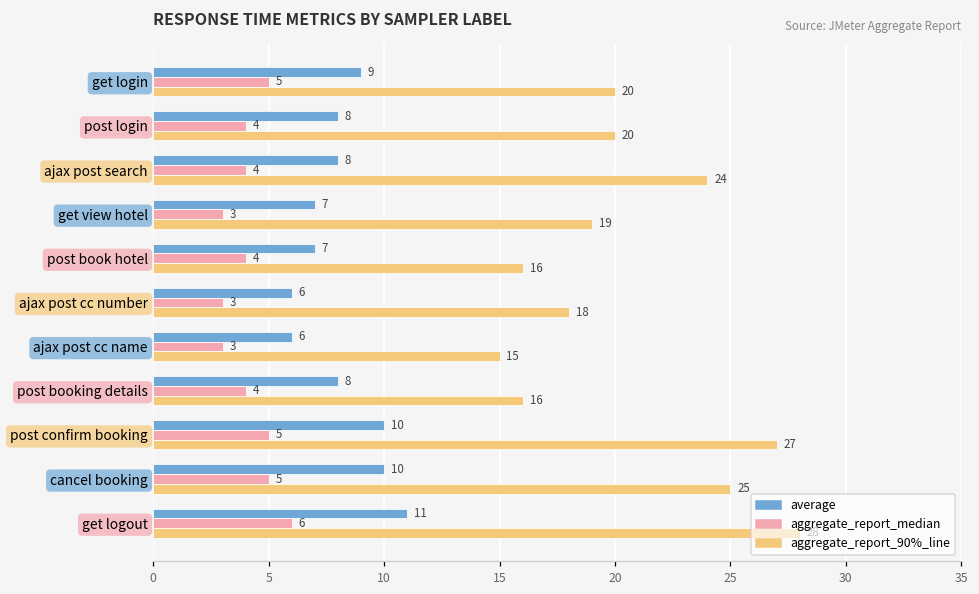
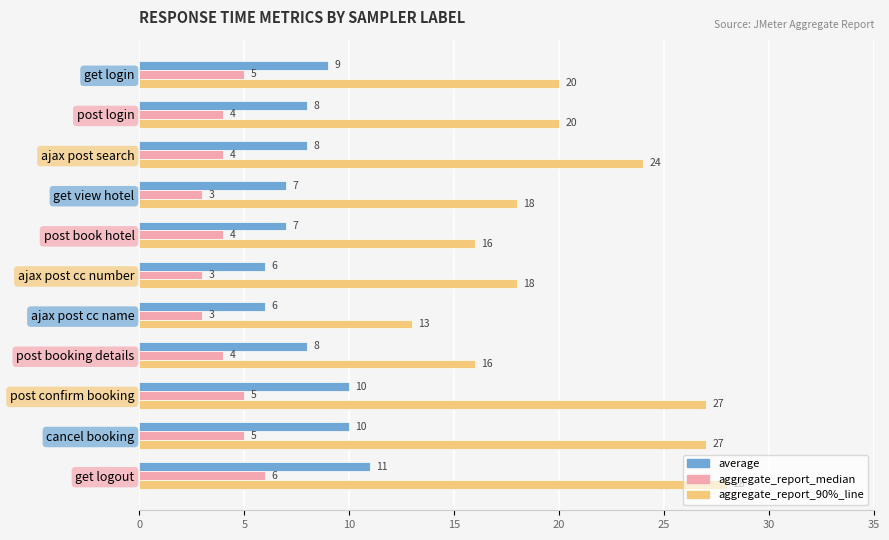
aggregate_report_90%_line, get view hotel: 19 -> 18
aggregate_report_90%_line, ajax post cc name: 15 -> 13
aggregate_report_90%_line, cancel booking: 25 -> 27
